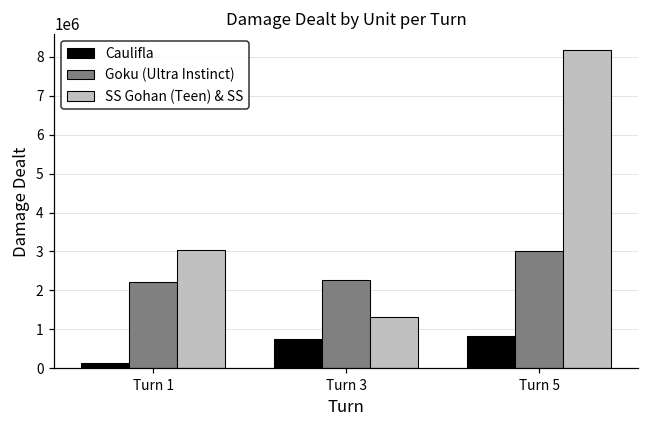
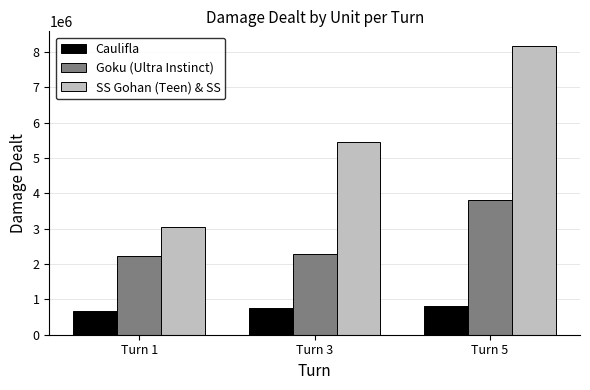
Caulifla, Turn 1: 100000 -> 700000
SS Gohan (Teen) & SS, Turn 3: 1300000 -> 5400000
Goku (Ultra Instinct), Turn 5: 3000000 -> 3800000
